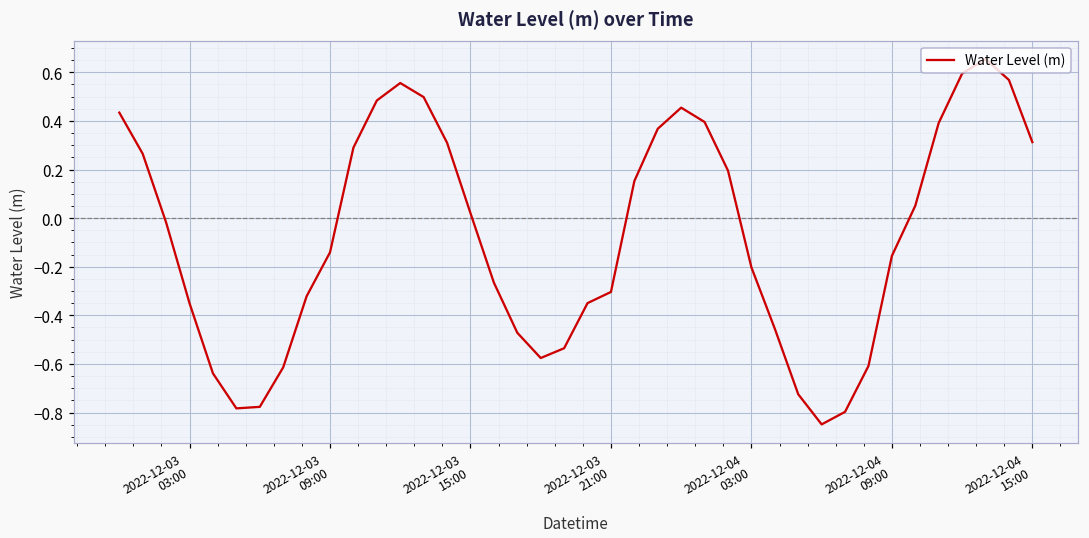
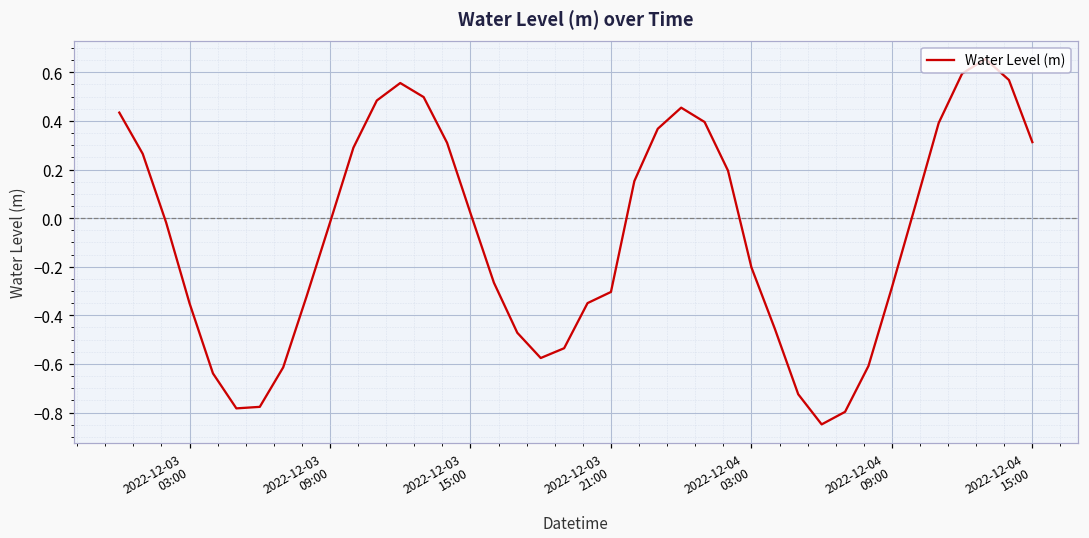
2022-12-03 09:00: -0.14 -> -0.02
2022-12-04 09:00: -0.16 -> -0.29
